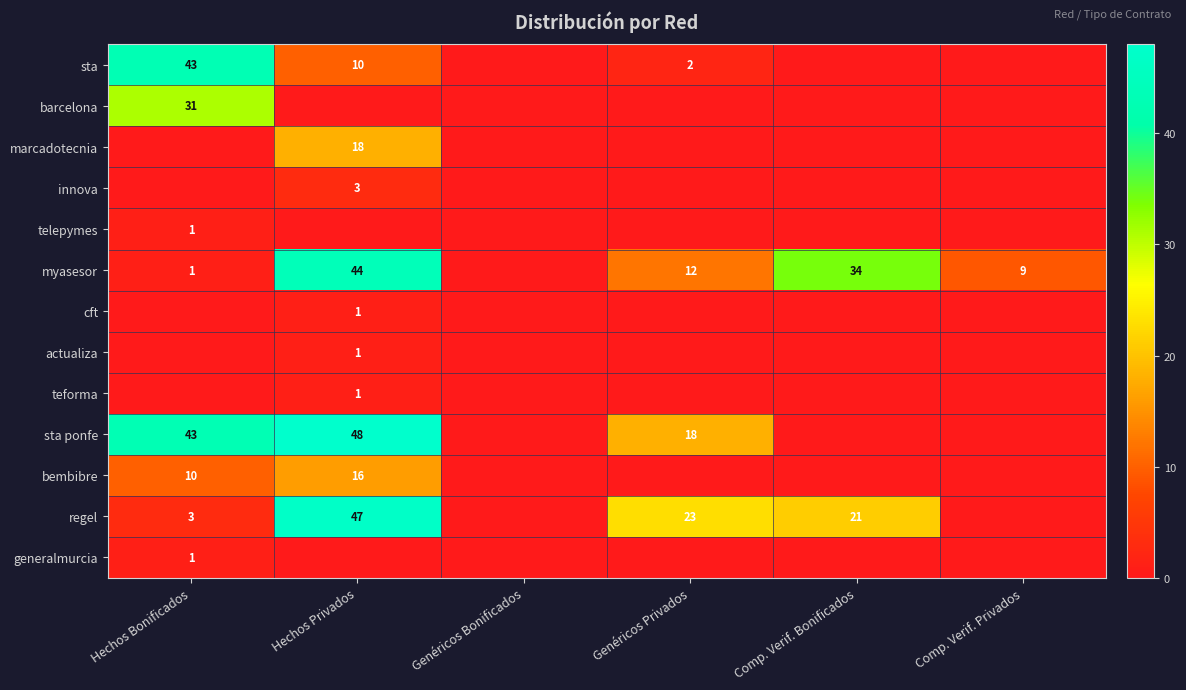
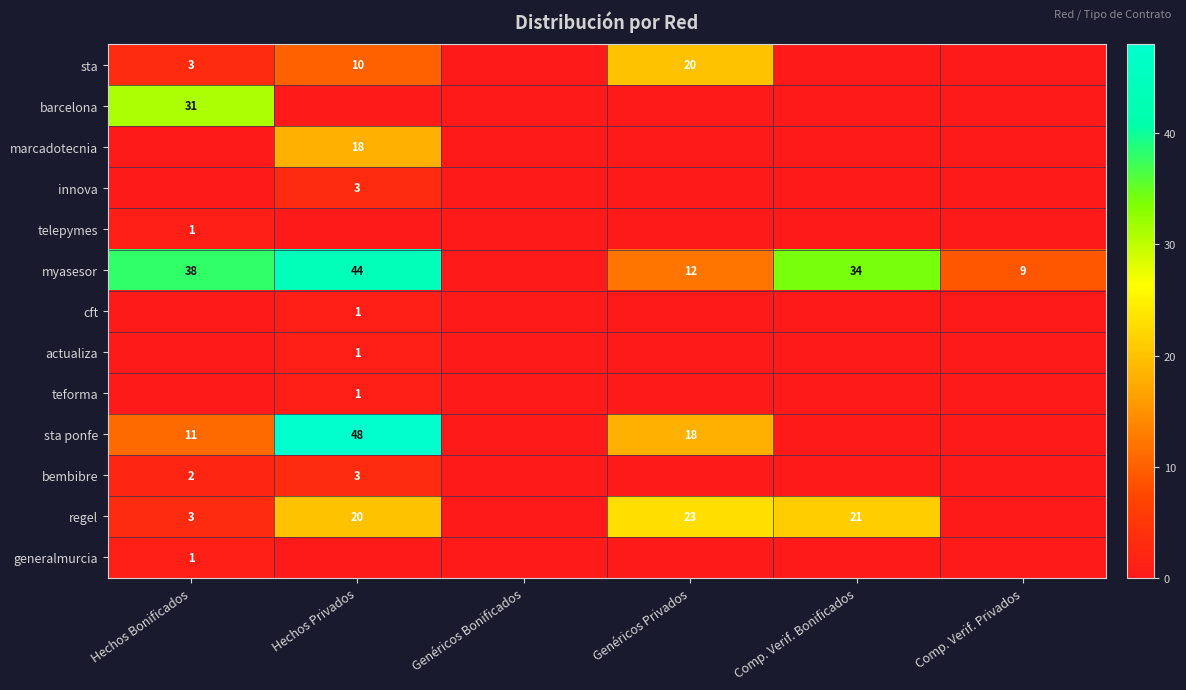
sta, Hechos Bonificados: 43 -> 3
sta, Genéricos Privados: 2 -> 20
myasesor, Hechos Bonificados: 1 -> 38
sta ponfe, Hechos Bonificados: 43 -> 11
bembibre, Hechos Bonificados: 10 -> 2
bembibre, Hechos Privados: 16 -> 3
regel, Hechos Privados: 47 -> 20
